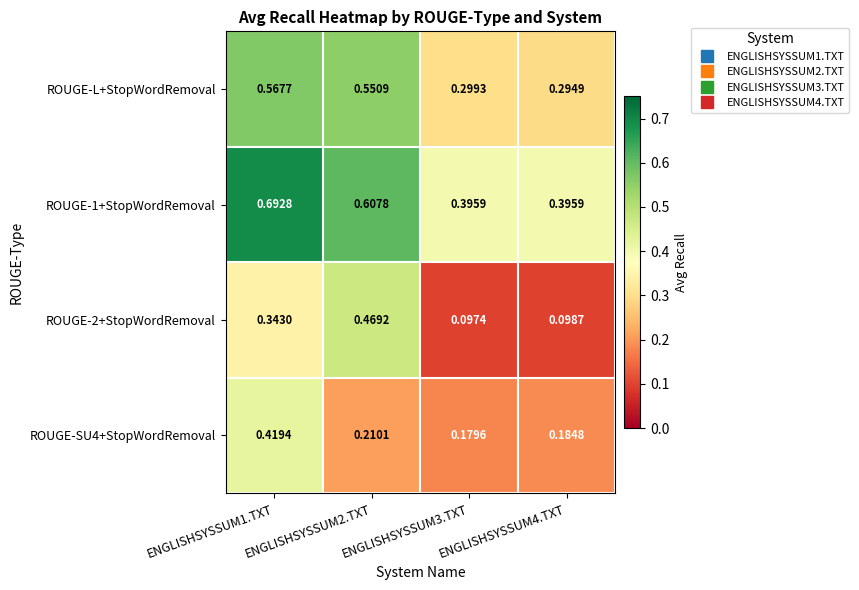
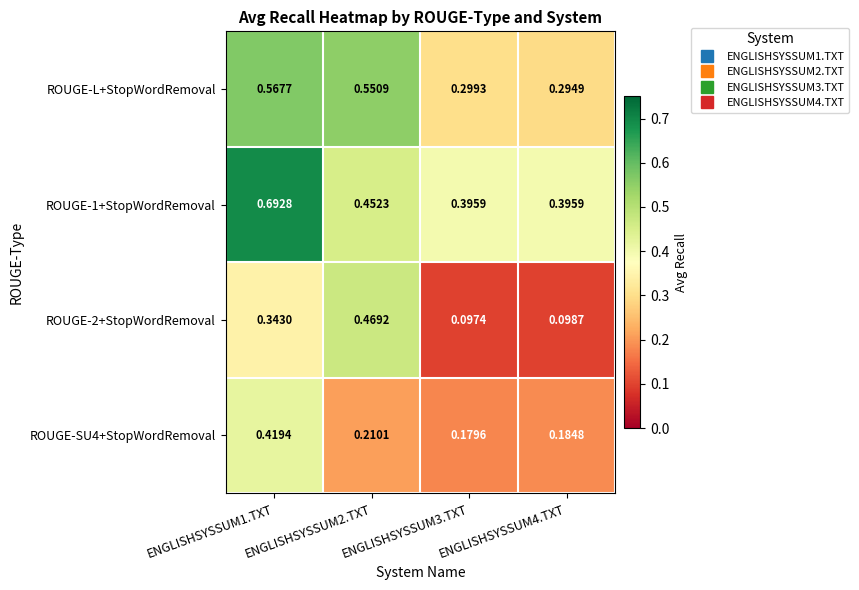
ROUGE-1+StopWordRemoval, ENGLISHSYSSUM2.TXT: 0.6078 -> 0.4523
